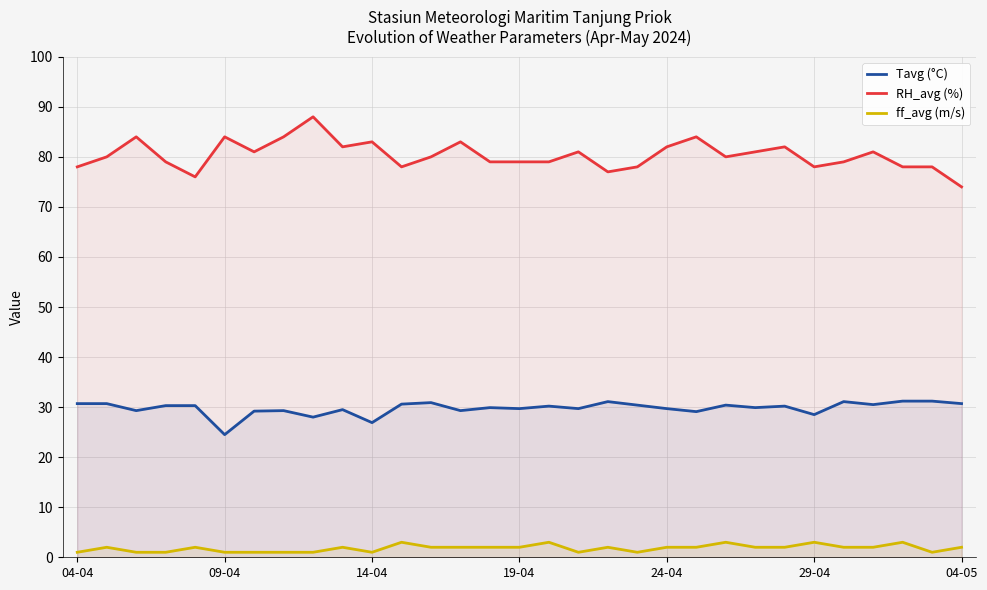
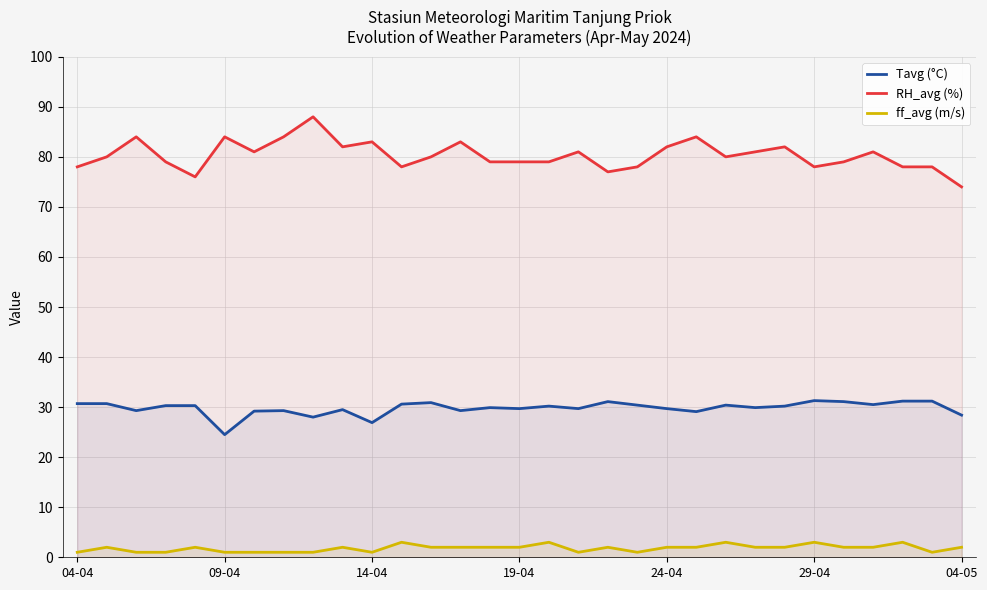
Tavg (°C), 29-04: 29 -> 31
Tavg (°C), 04-05: 31 -> 28
